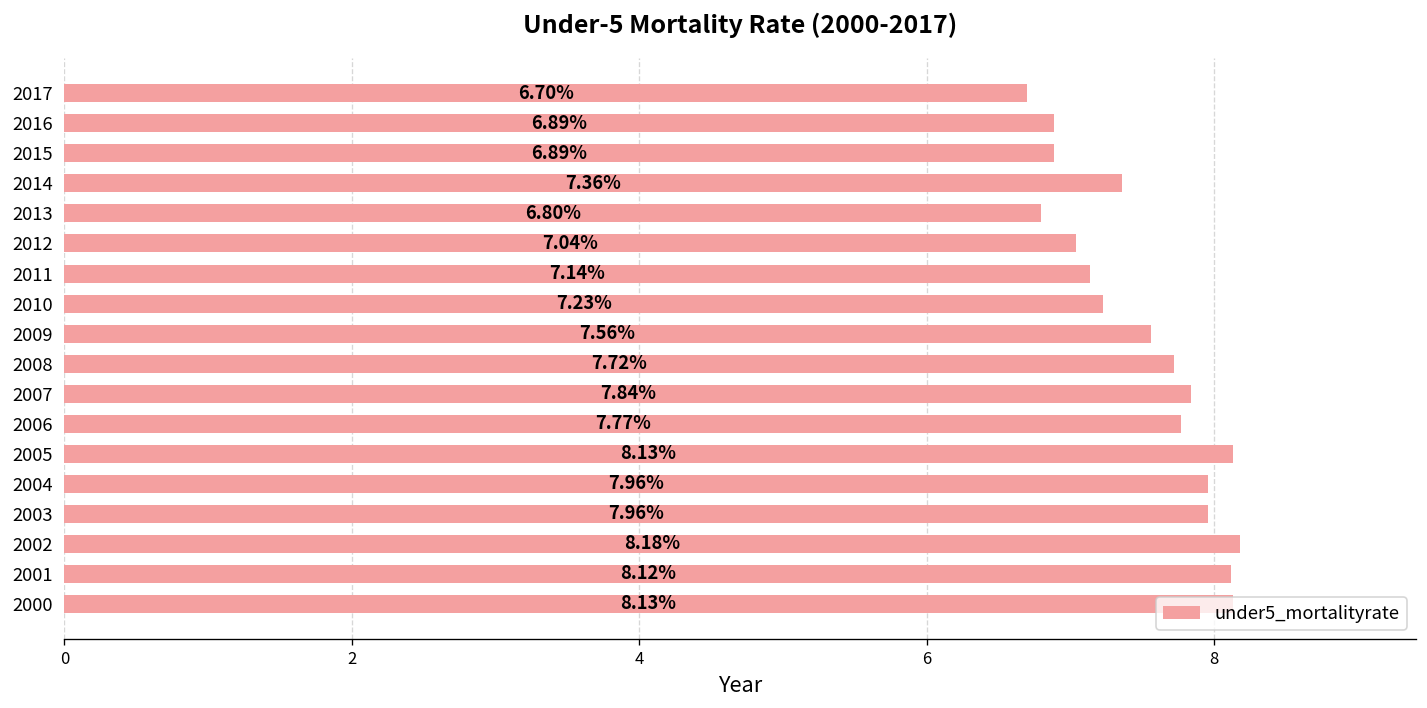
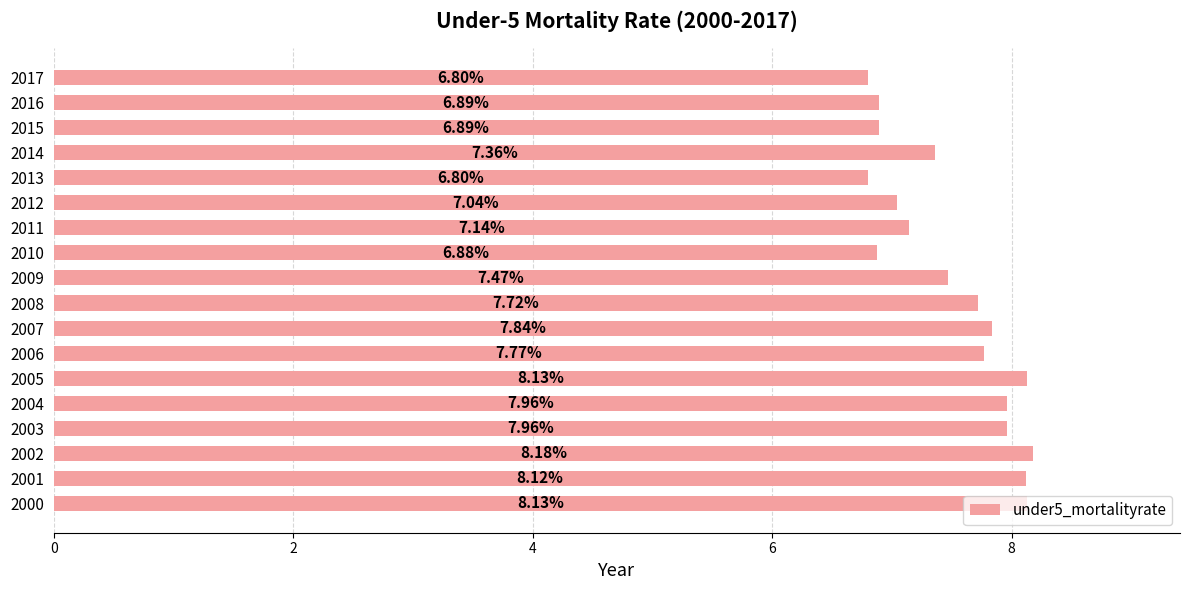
2017: 6.70% -> 6.80%
2010: 7.23% -> 6.88%
2009: 7.56% -> 7.47%
